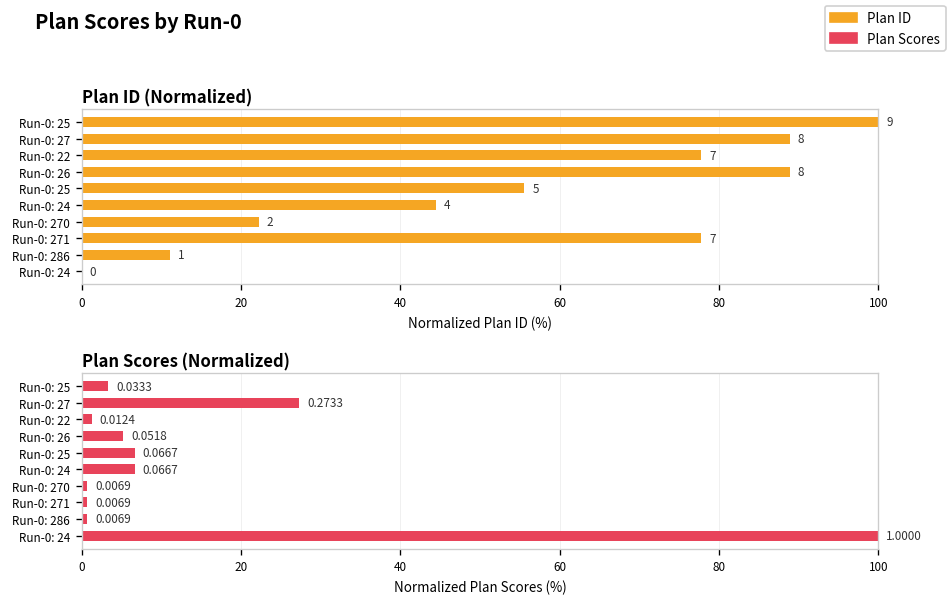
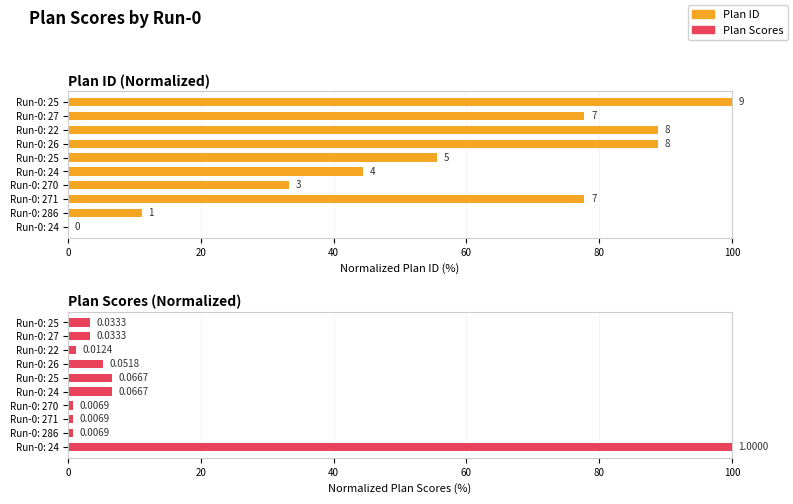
Plan ID (Normalized), Run-0: 27: 8 -> 7
Plan ID (Normalized), Run-0: 22: 7 -> 8
Plan ID (Normalized), Run-0: 270: 2 -> 3
Plan Scores (Normalized), Run-0: 27: 0.2733 -> 0.0333
